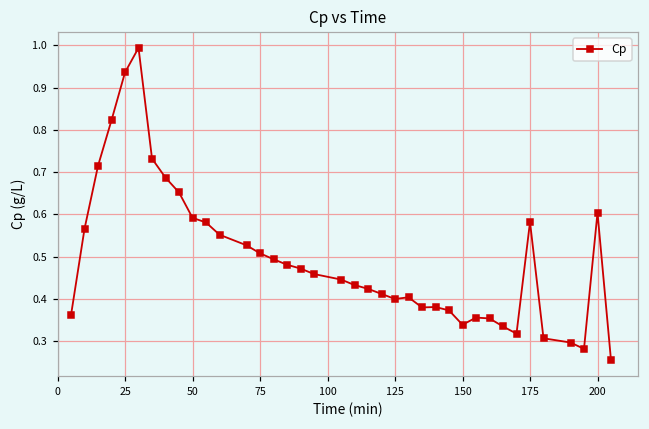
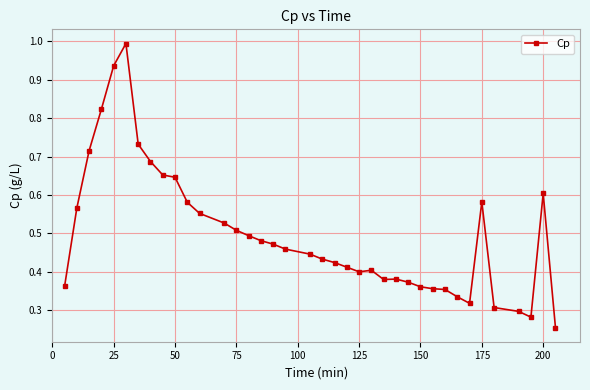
50: 0.59 -> 0.65
150: 0.34 -> 0.36
